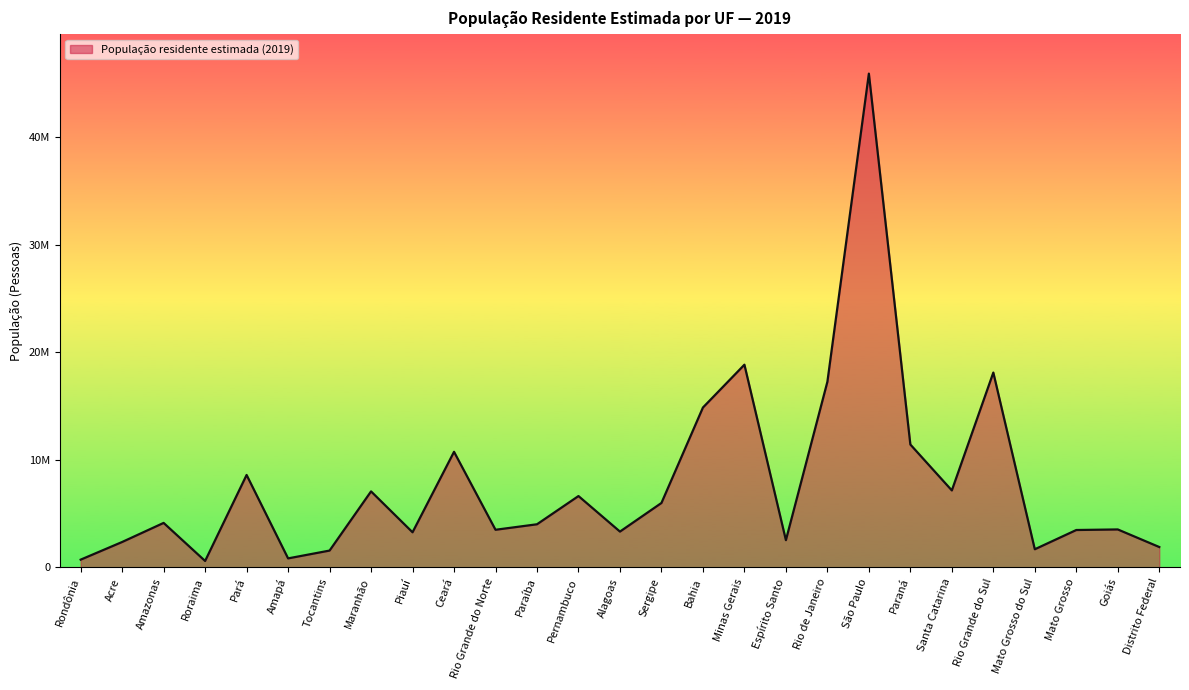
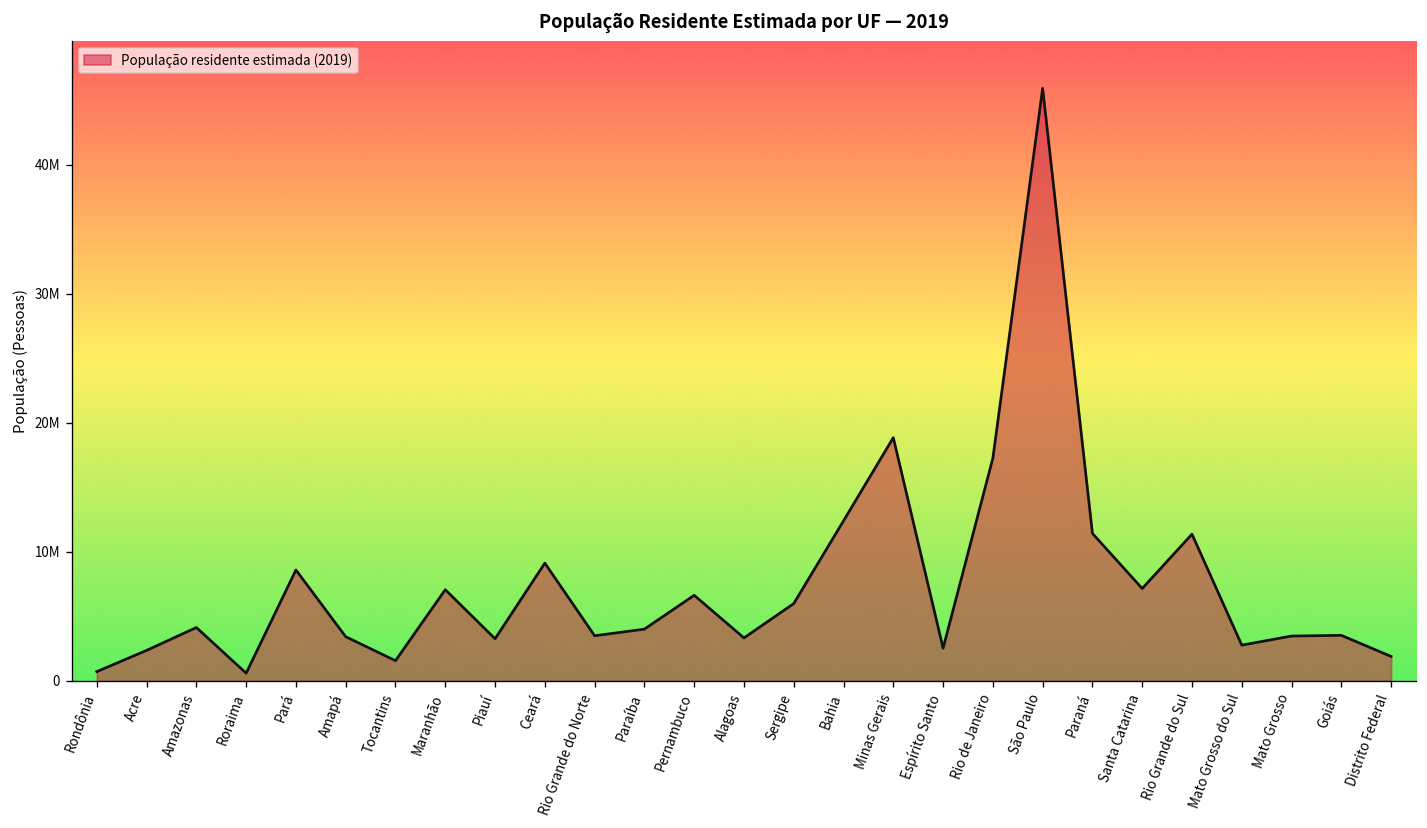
Amapá: 800000 -> 3400000
Ceará: 10800000 -> 9100000
Bahia: 14900000 -> 12400000
Rio Grande do Sul: 18100000 -> 11400000
Mato Grosso do Sul: 1700000 -> 2800000
